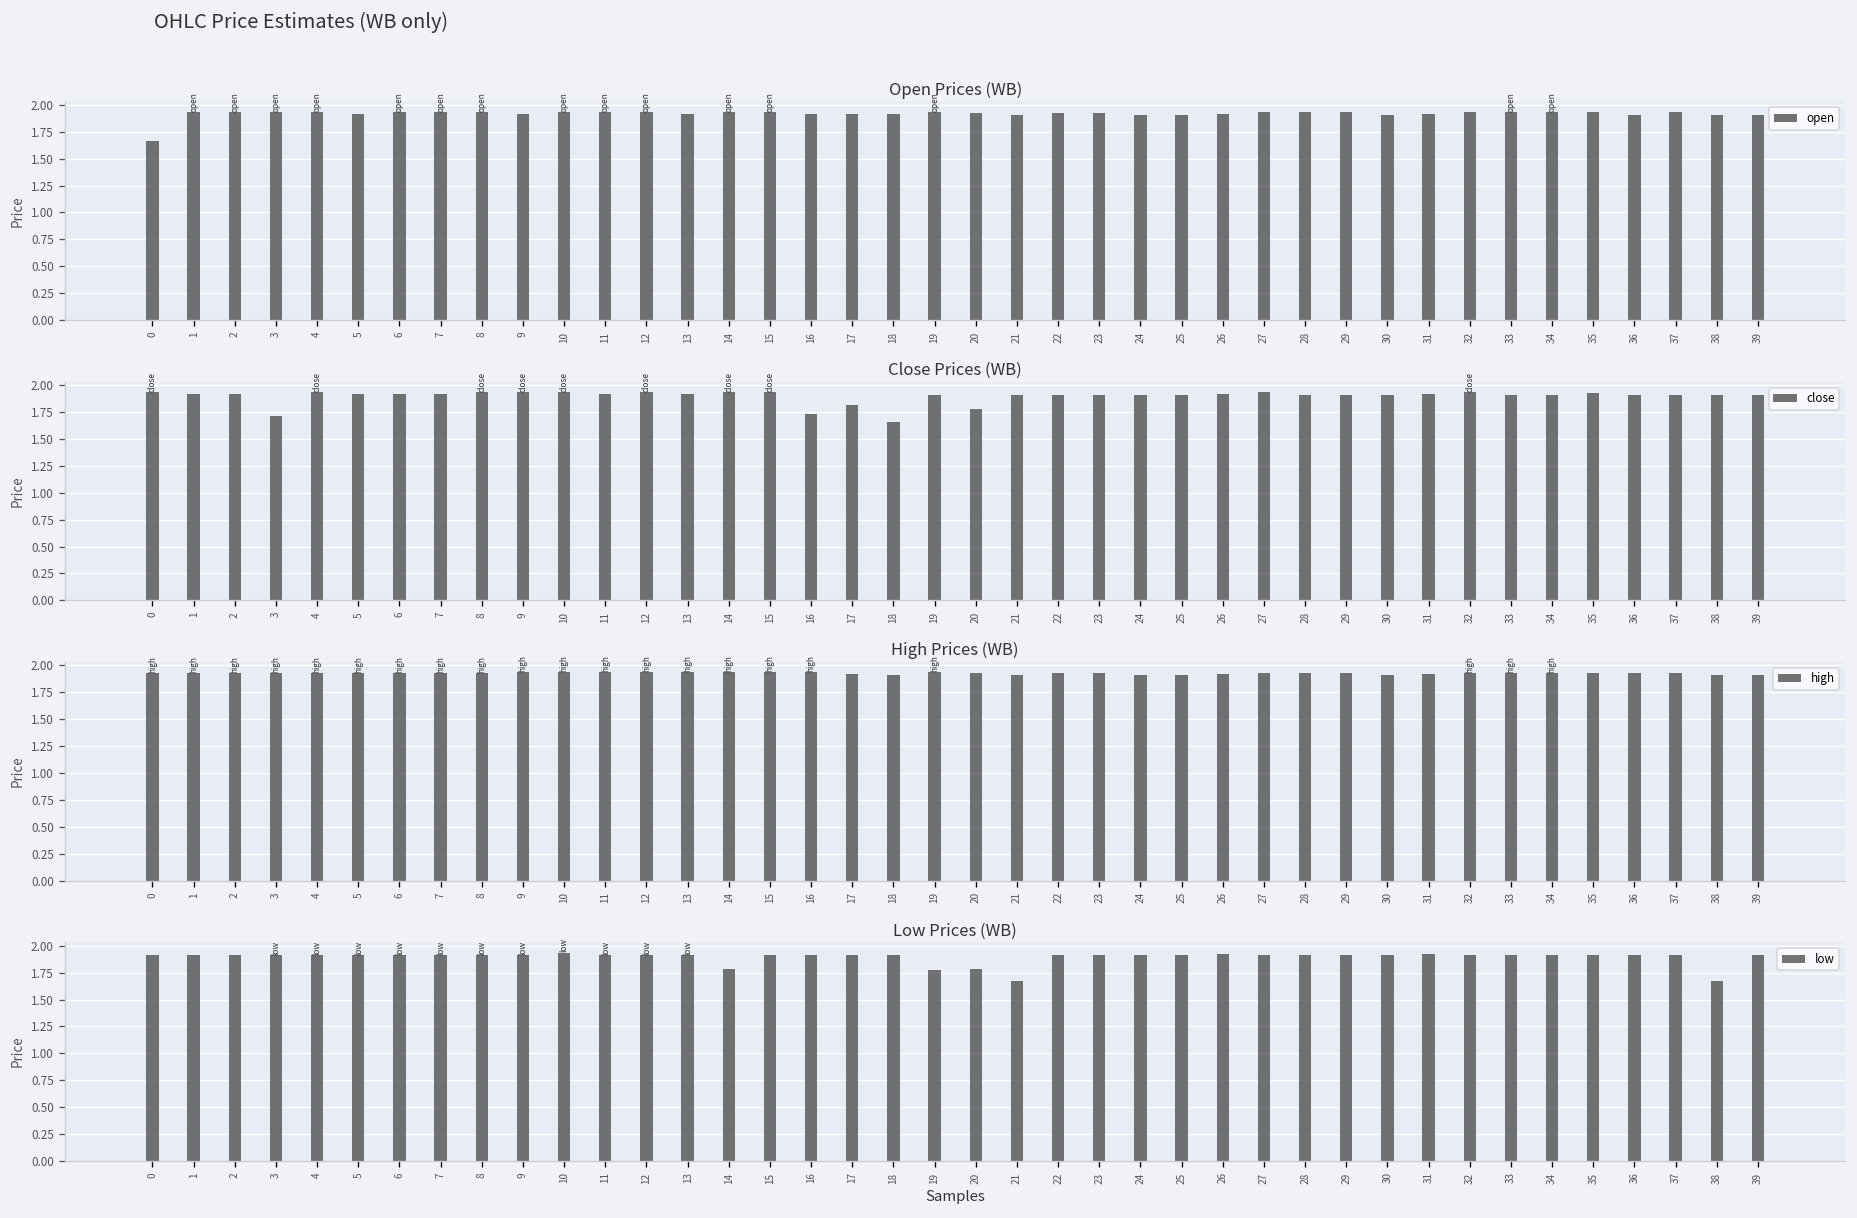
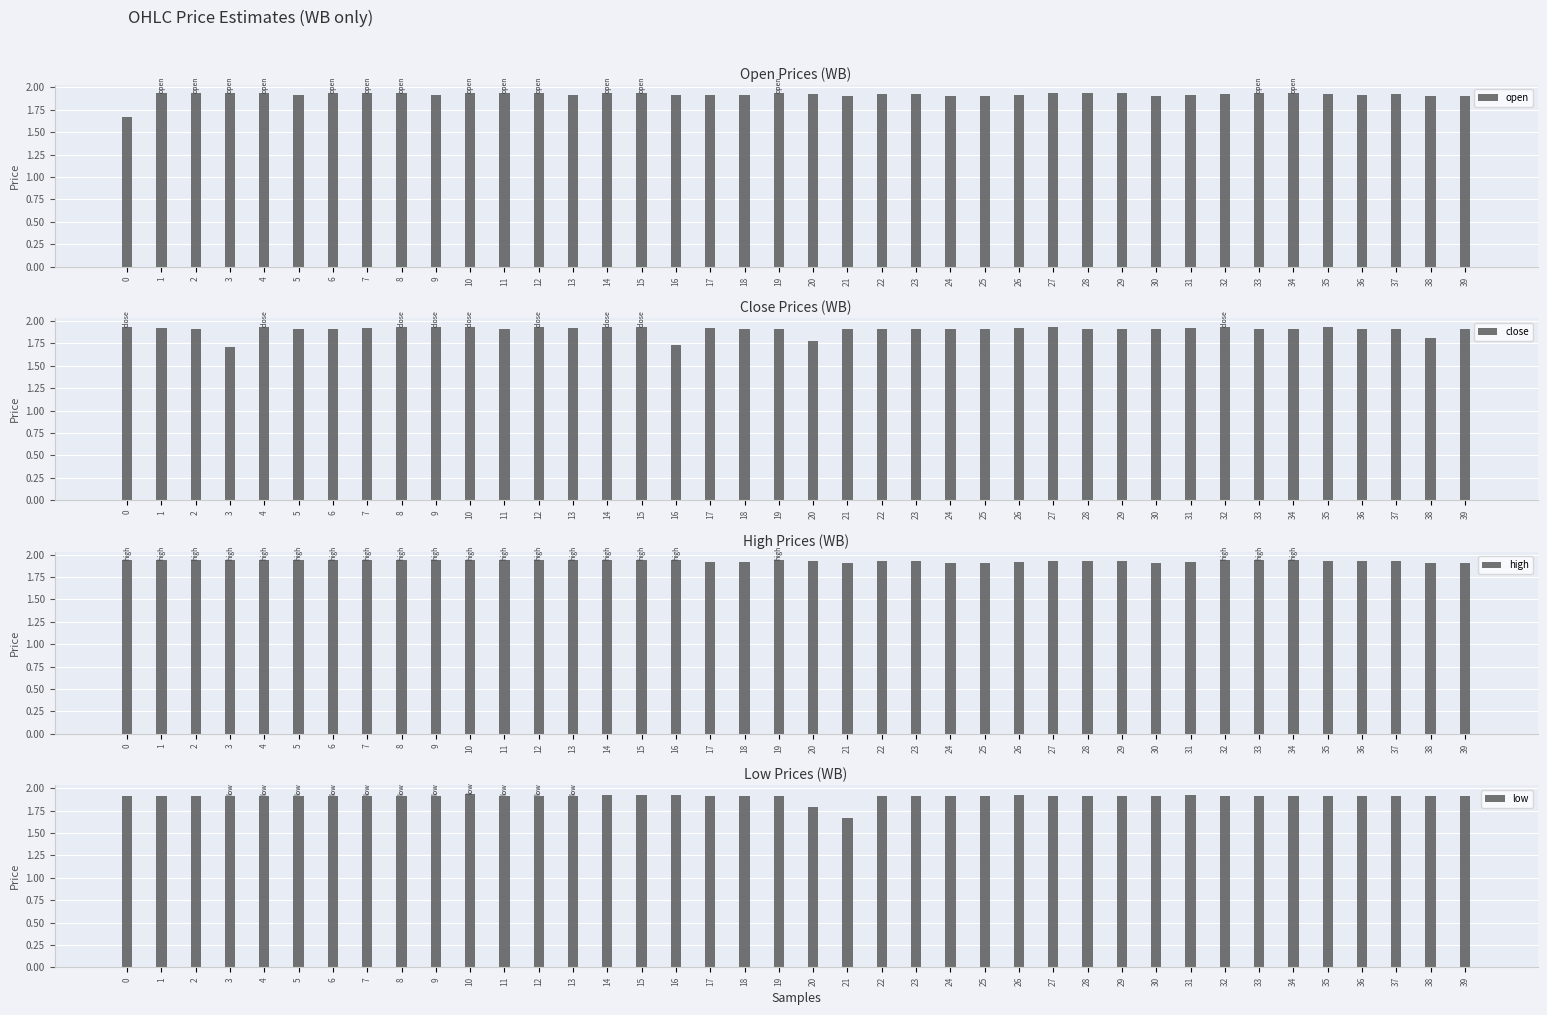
Close Prices (WB), 17: 1.8 -> 1.9
Close Prices (WB), 18: 1.7 -> 1.9
Close Prices (WB), 38: 1.9 -> 1.8
Low Prices (WB), 14: 1.8 -> 1.9
Low Prices (WB), 19: 1.8 -> 1.9
Low Prices (WB), 38: 1.7 -> 1.9
